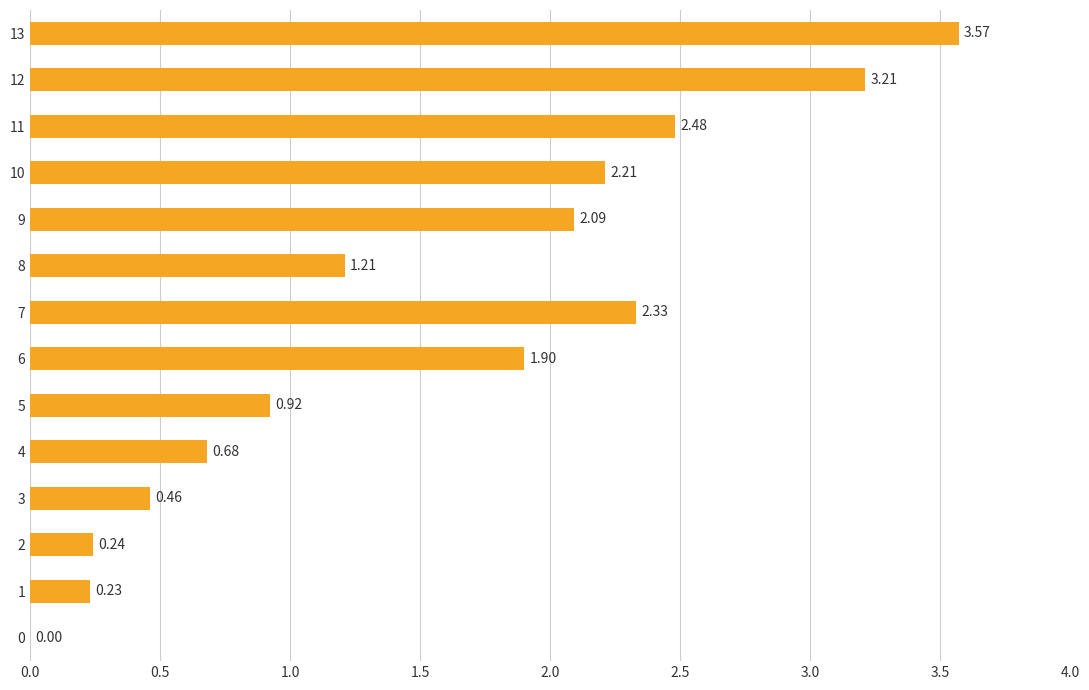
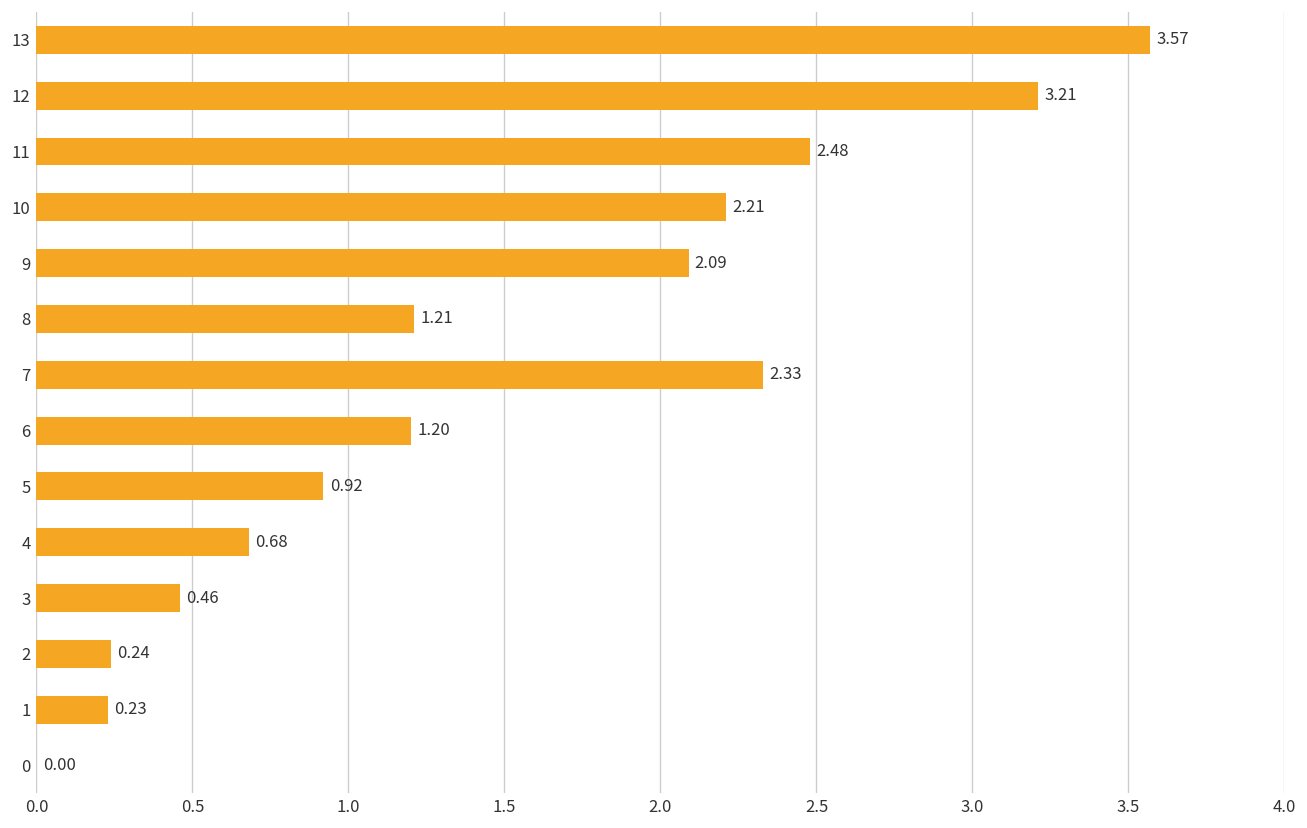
6: 1.90 -> 1.20
